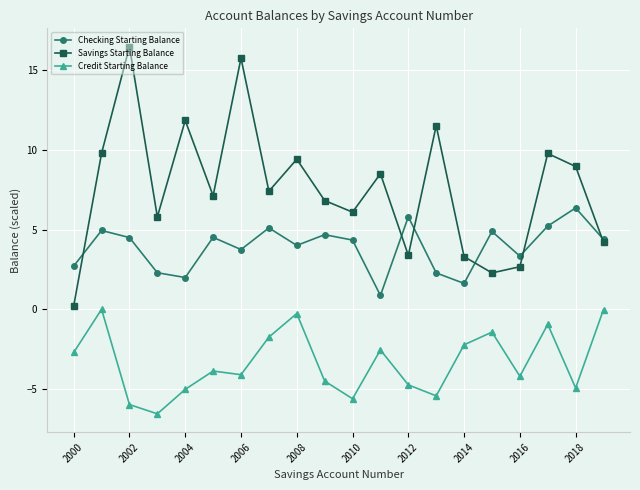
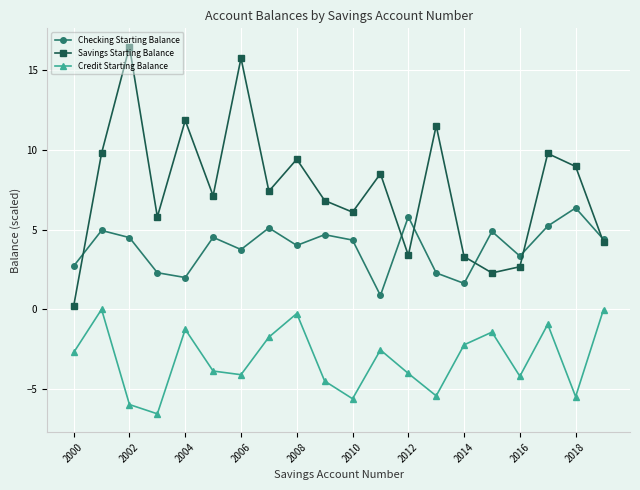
Credit Starting Balance, 2004: -5.0 -> -1.3
Credit Starting Balance, 2012: -4.8 -> -4.0
Credit Starting Balance, 2018: -5.0 -> -5.5
